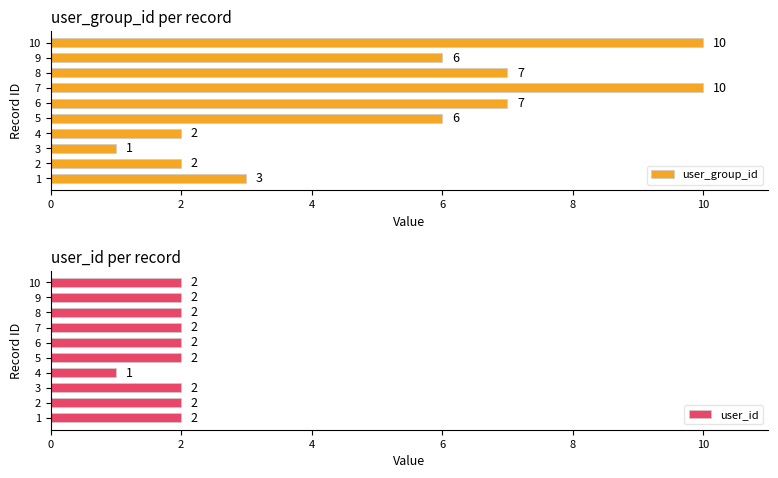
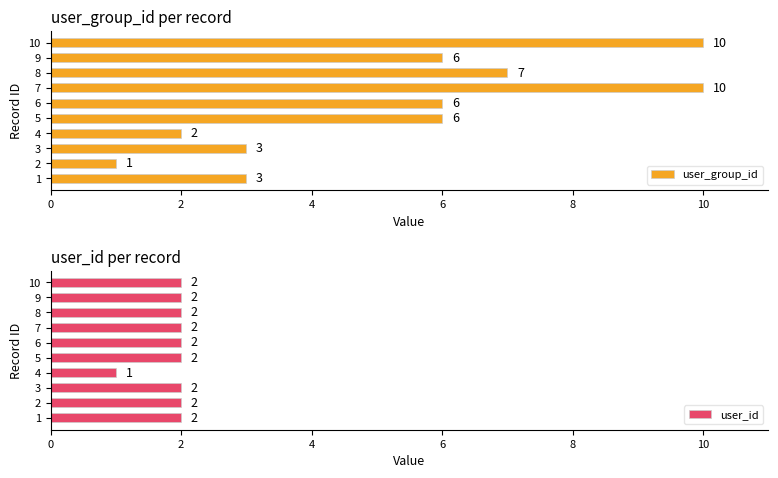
user_group_id per record, 6: 7 -> 6
user_group_id per record, 3: 1 -> 3
user_group_id per record, 2: 2 -> 1
